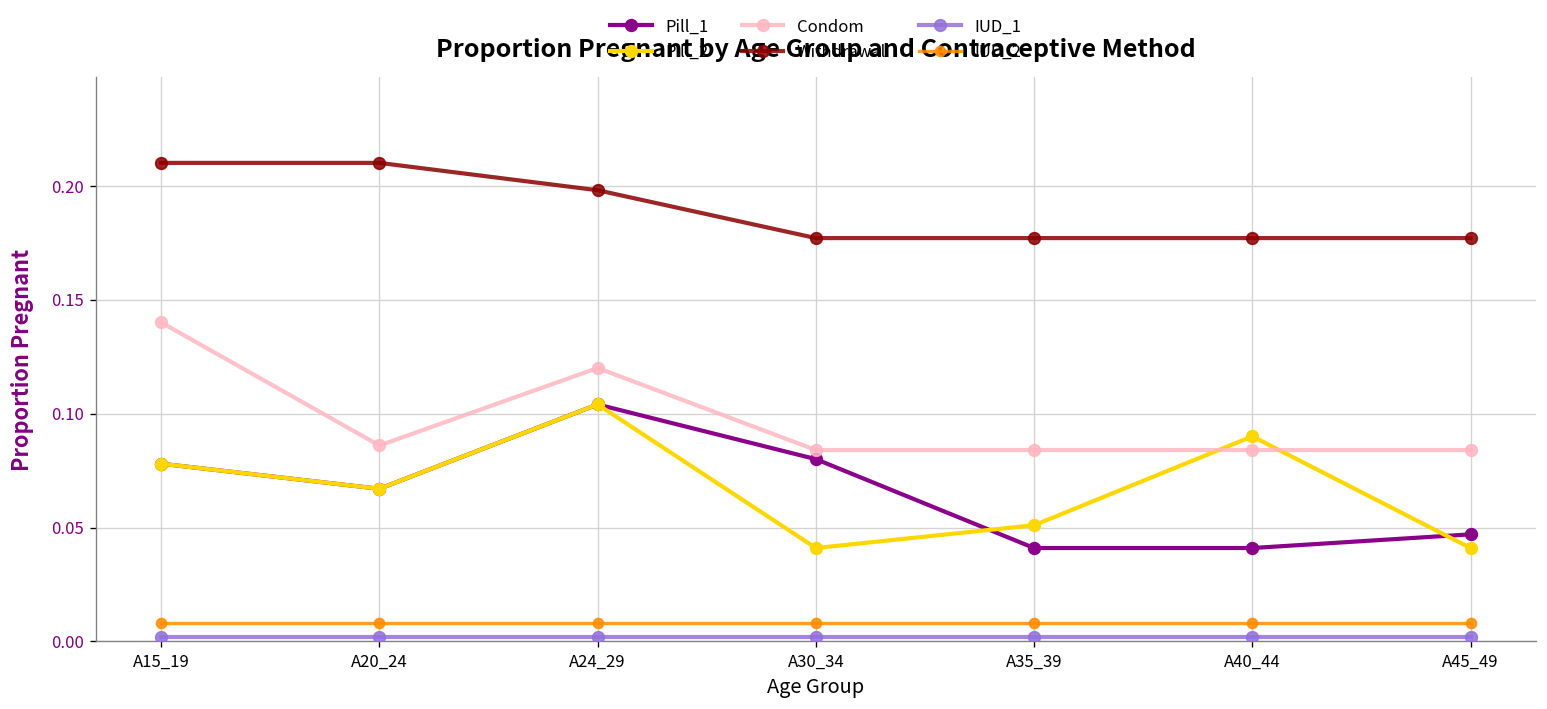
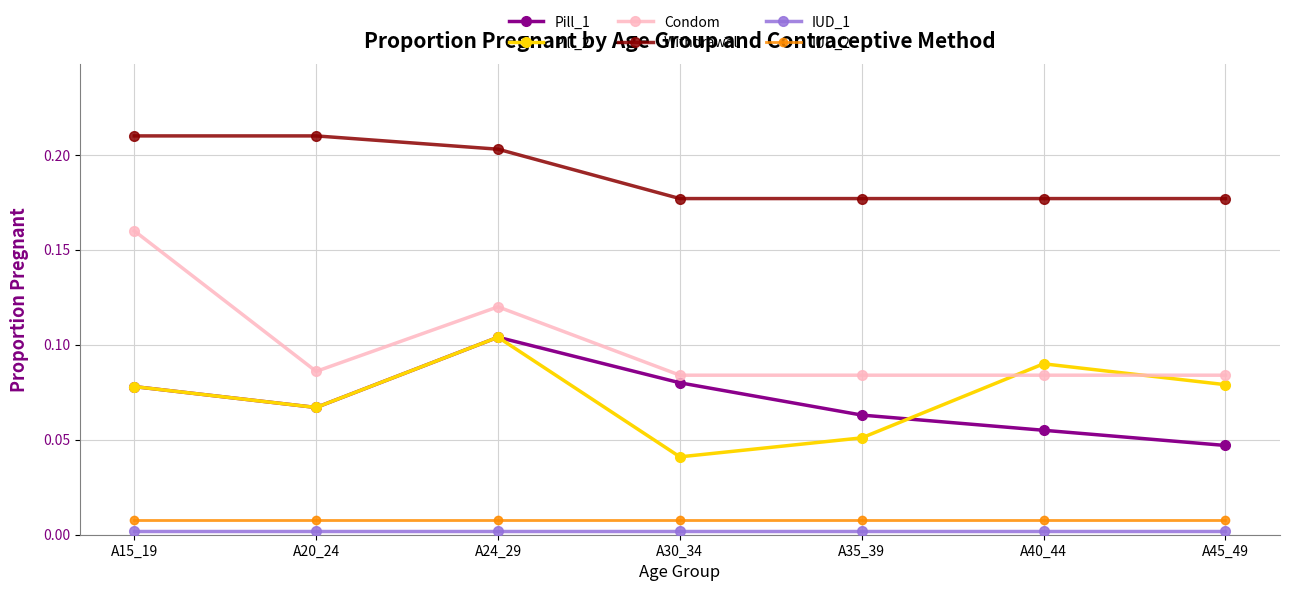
Condom, A15_19: 0.14 -> 0.16
Withdrawal, A24_29: 0.198 -> 0.203
Pill_1, A35_39: 0.041 -> 0.063
Pill_1, A40_44: 0.041 -> 0.055
Pill_2, A45_49: 0.041 -> 0.079
